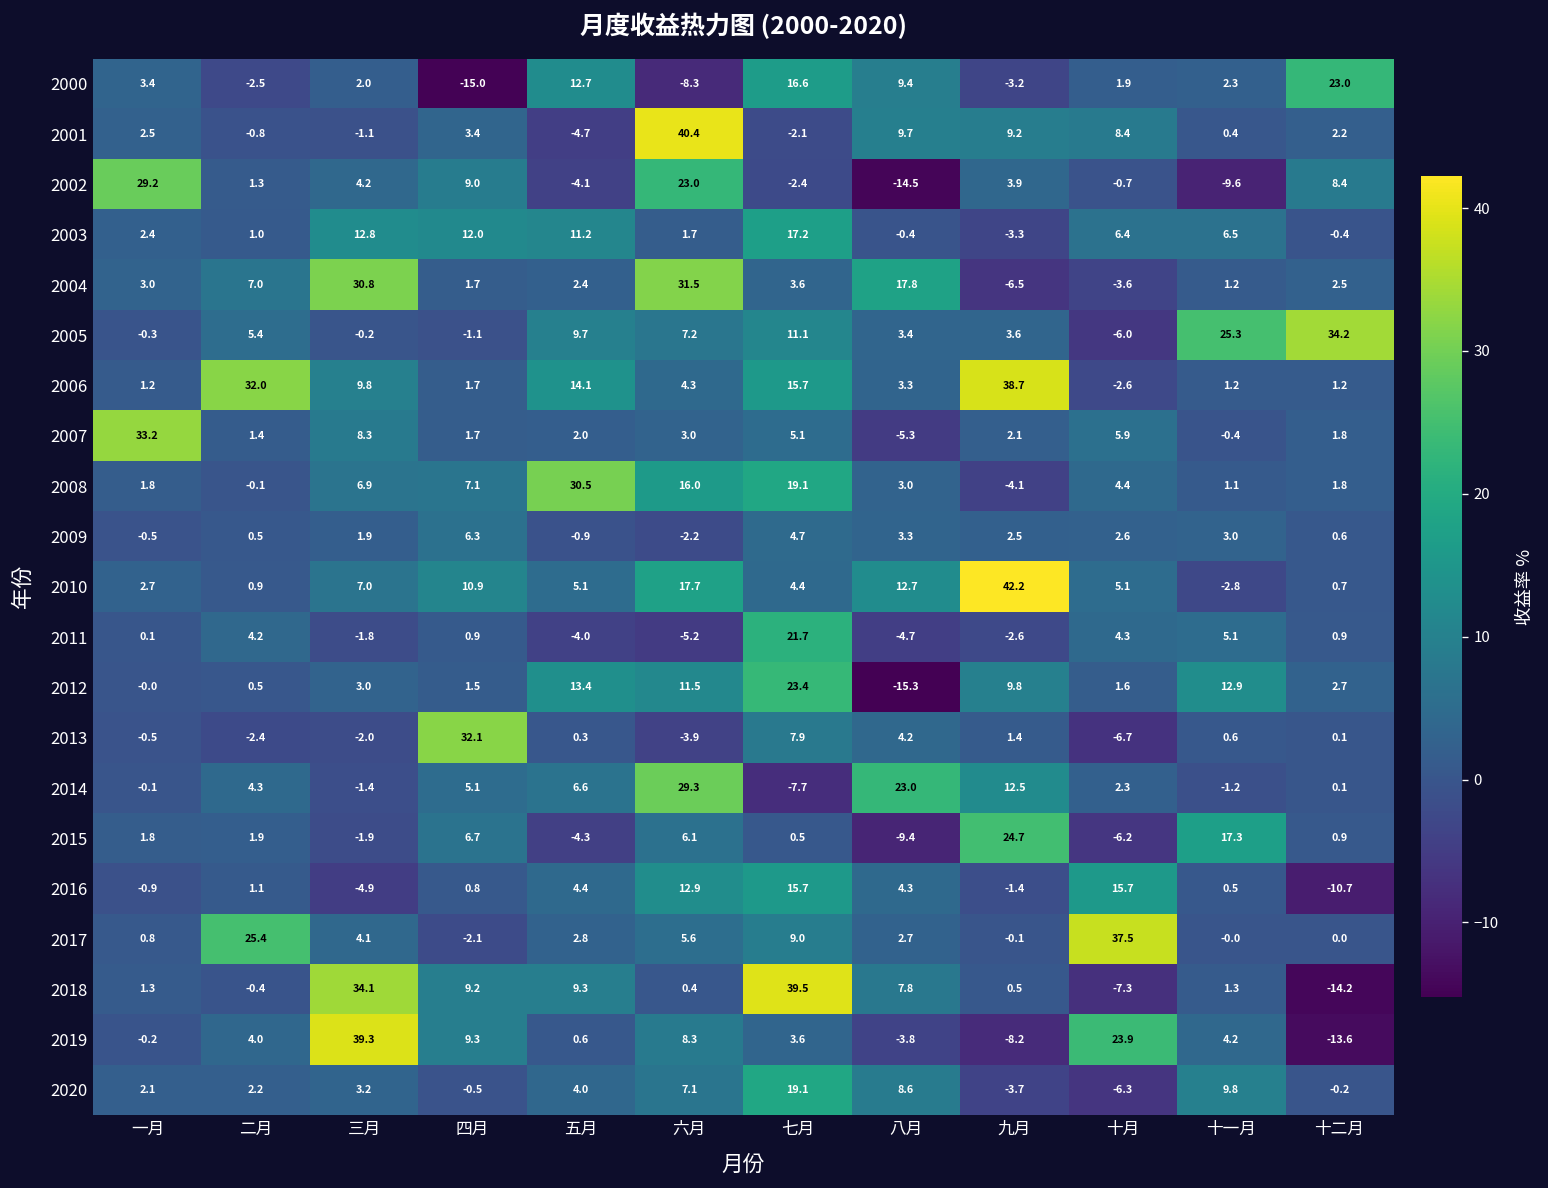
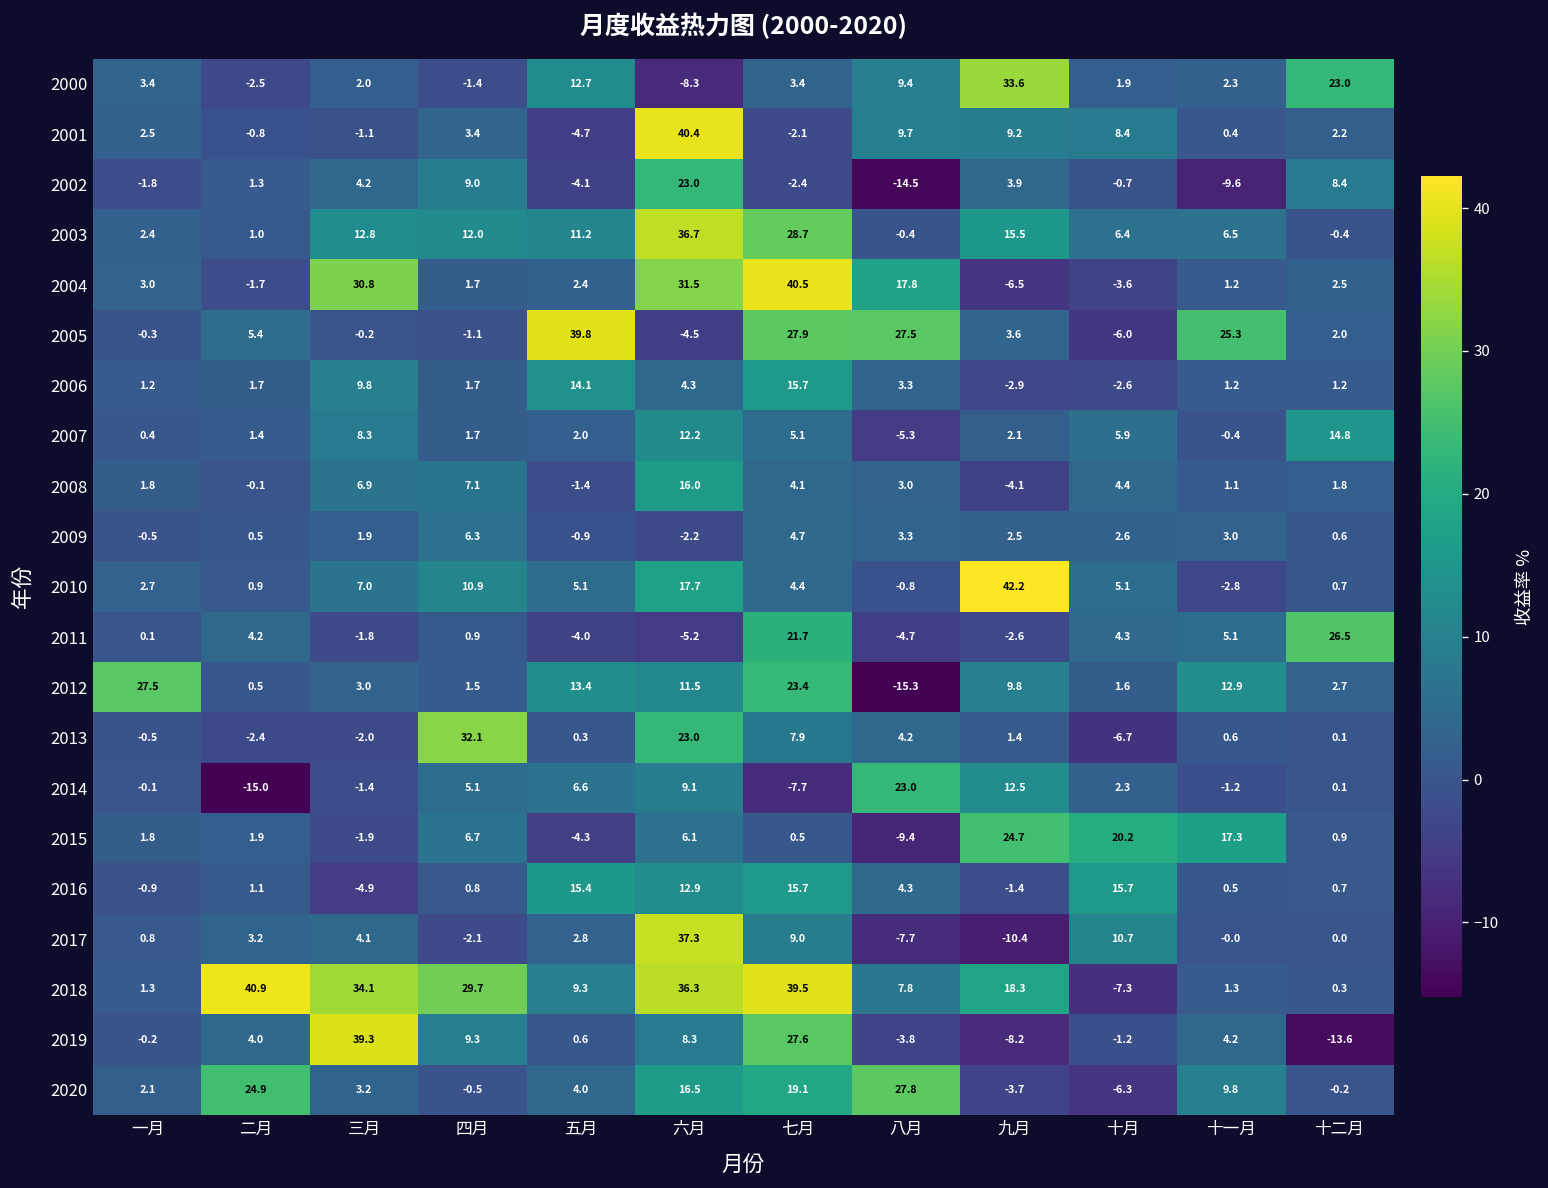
2000, 四月: -15.0 -> -1.4
2000, 七月: 16.6 -> 3.4
2000, 九月: -3.2 -> 33.6
2002, 一月: 29.2 -> -1.8
2003, 六月: 1.7 -> 36.7
2003, 七月: 17.2 -> 28.7
2003, 九月: -3.3 -> 15.5
2004, 二月: 7.0 -> -1.7
2004, 七月: 3.6 -> 40.5
2005, 五月: 9.7 -> 39.8
2005, 六月: 7.2 -> -4.5
2005, 七月: 11.1 -> 27.9
2005, 八月: 3.4 -> 27.5
2005, 十二月: 34.2 -> 2.0
2006, 二月: 32.0 -> 1.7
2006, 九月: 38.7 -> -2.9
2007, 一月: 33.2 -> 0.4
2007, 六月: 3.0 -> 12.2
2007, 十二月: 1.8 -> 14.8
2008, 五月: 30.5 -> -1.4
2008, 七月: 19.1 -> 4.1
2010, 八月: 12.7 -> -0.8
2011, 十二月: 0.9 -> 26.5
2012, 一月: -0.0 -> 27.5
2013, 六月: -3.9 -> 23.0
2014, 二月: 4.3 -> -15.0
2014, 六月: 29.3 -> 9.1
2015, 十月: -6.2 -> 20.2
2016, 五月: 4.4 -> 15.4
2016, 十二月: -10.7 -> 0.7
2017, 二月: 25.4 -> 3.2
2017, 六月: 5.6 -> 37.3
2017, 八月: 2.7 -> -7.7
2017, 九月: -0.1 -> -10.4
2017, 十月: 37.5 -> 10.7
2018, 二月: -0.4 -> 40.9
2018, 四月: 9.2 -> 29.7
2018, 六月: 0.4 -> 36.3
2018, 九月: 0.5 -> 18.3
2018, 十二月: -14.2 -> 0.3
2019, 七月: 3.6 -> 27.6
2019, 十月: 23.9 -> -1.2
2020, 二月: 2.2 -> 24.9
2020, 六月: 7.1 -> 16.5
2020, 八月: 8.6 -> 27.8
